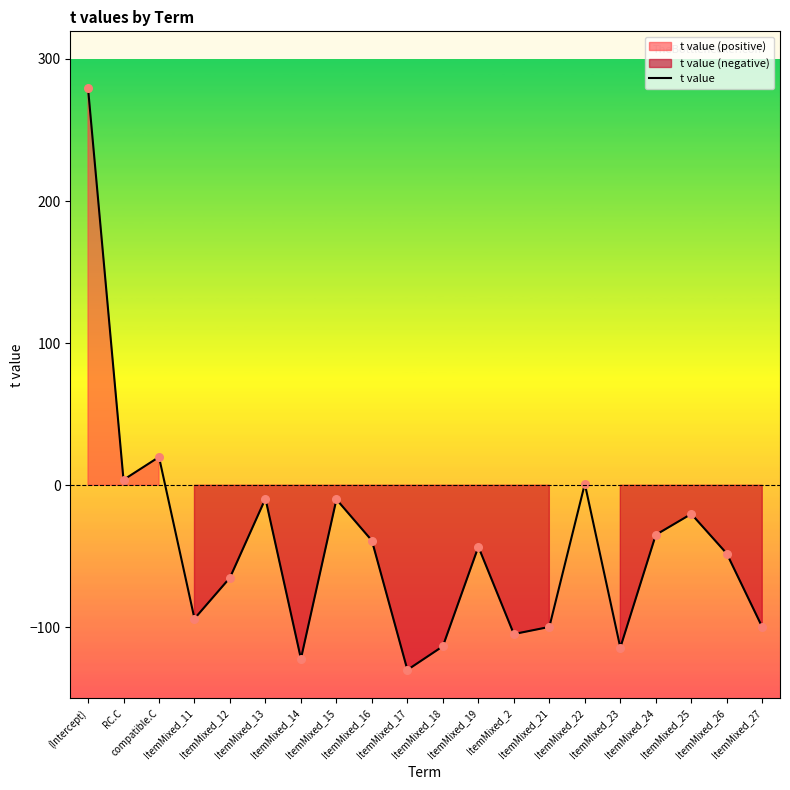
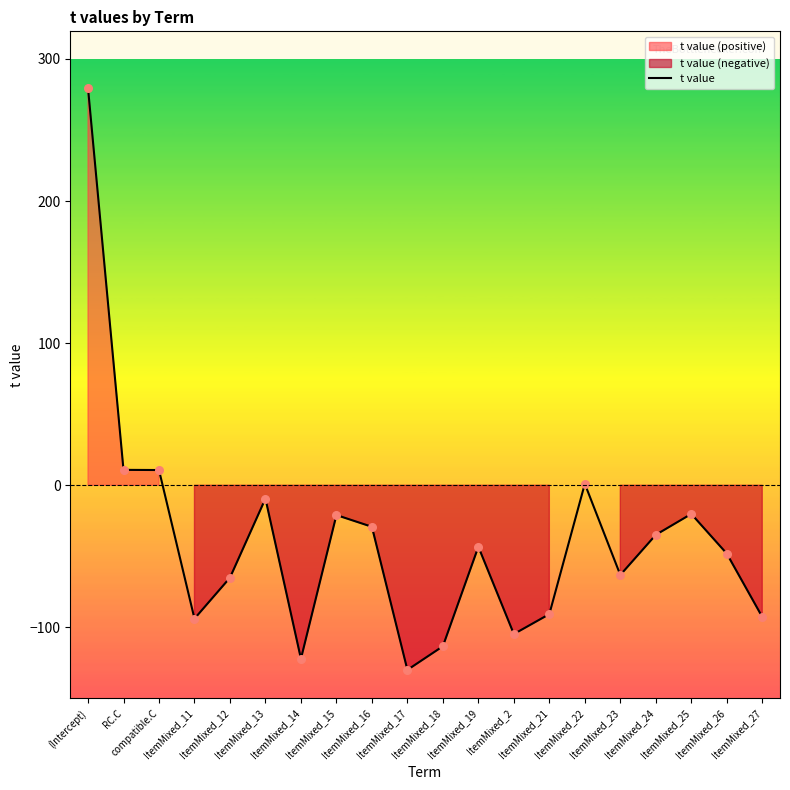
RC.C: 4 -> 11
compatible.C: 20 -> 11
ItemMixed_15: -10 -> -21
ItemMixed_16: -39 -> -29
ItemMixed_21: -100 -> -91
ItemMixed_23: -114 -> -63
ItemMixed_27: -100 -> -93
